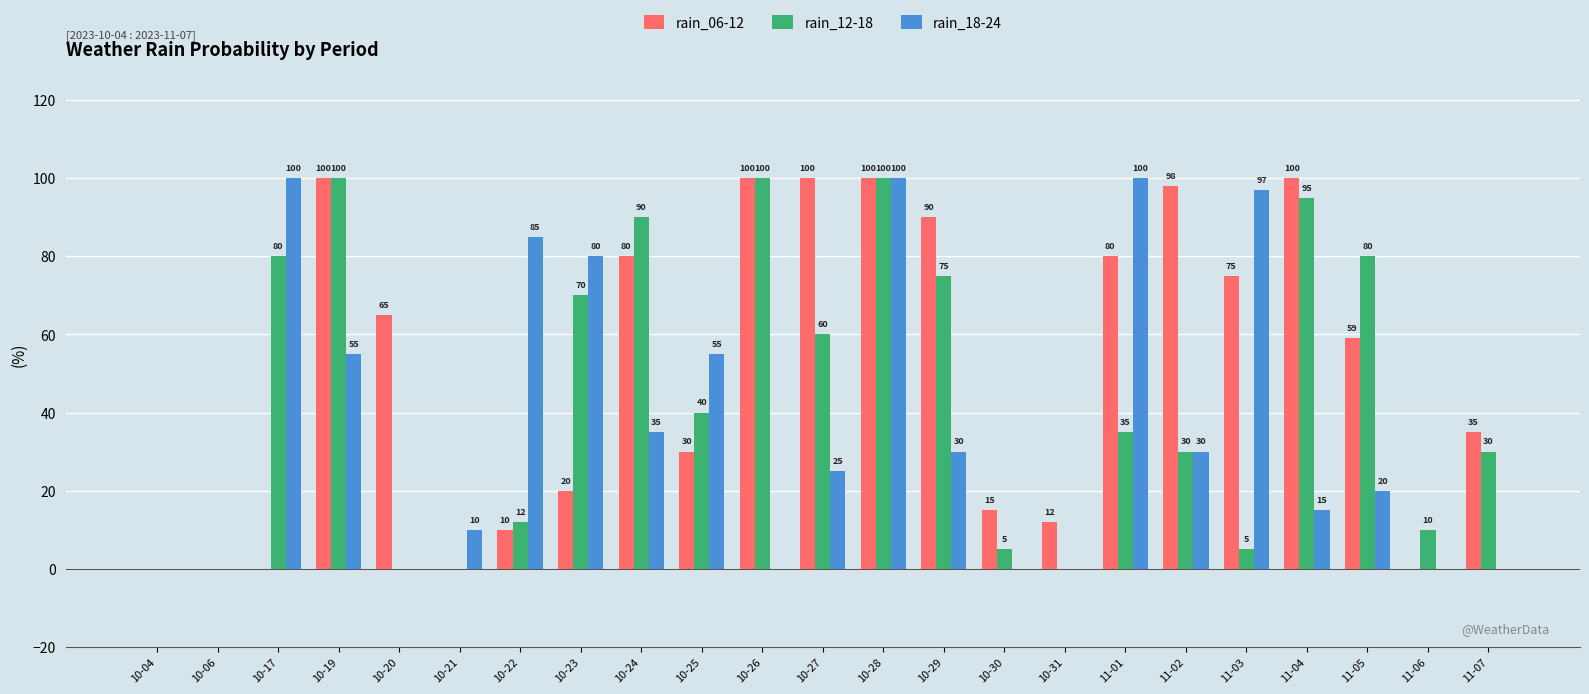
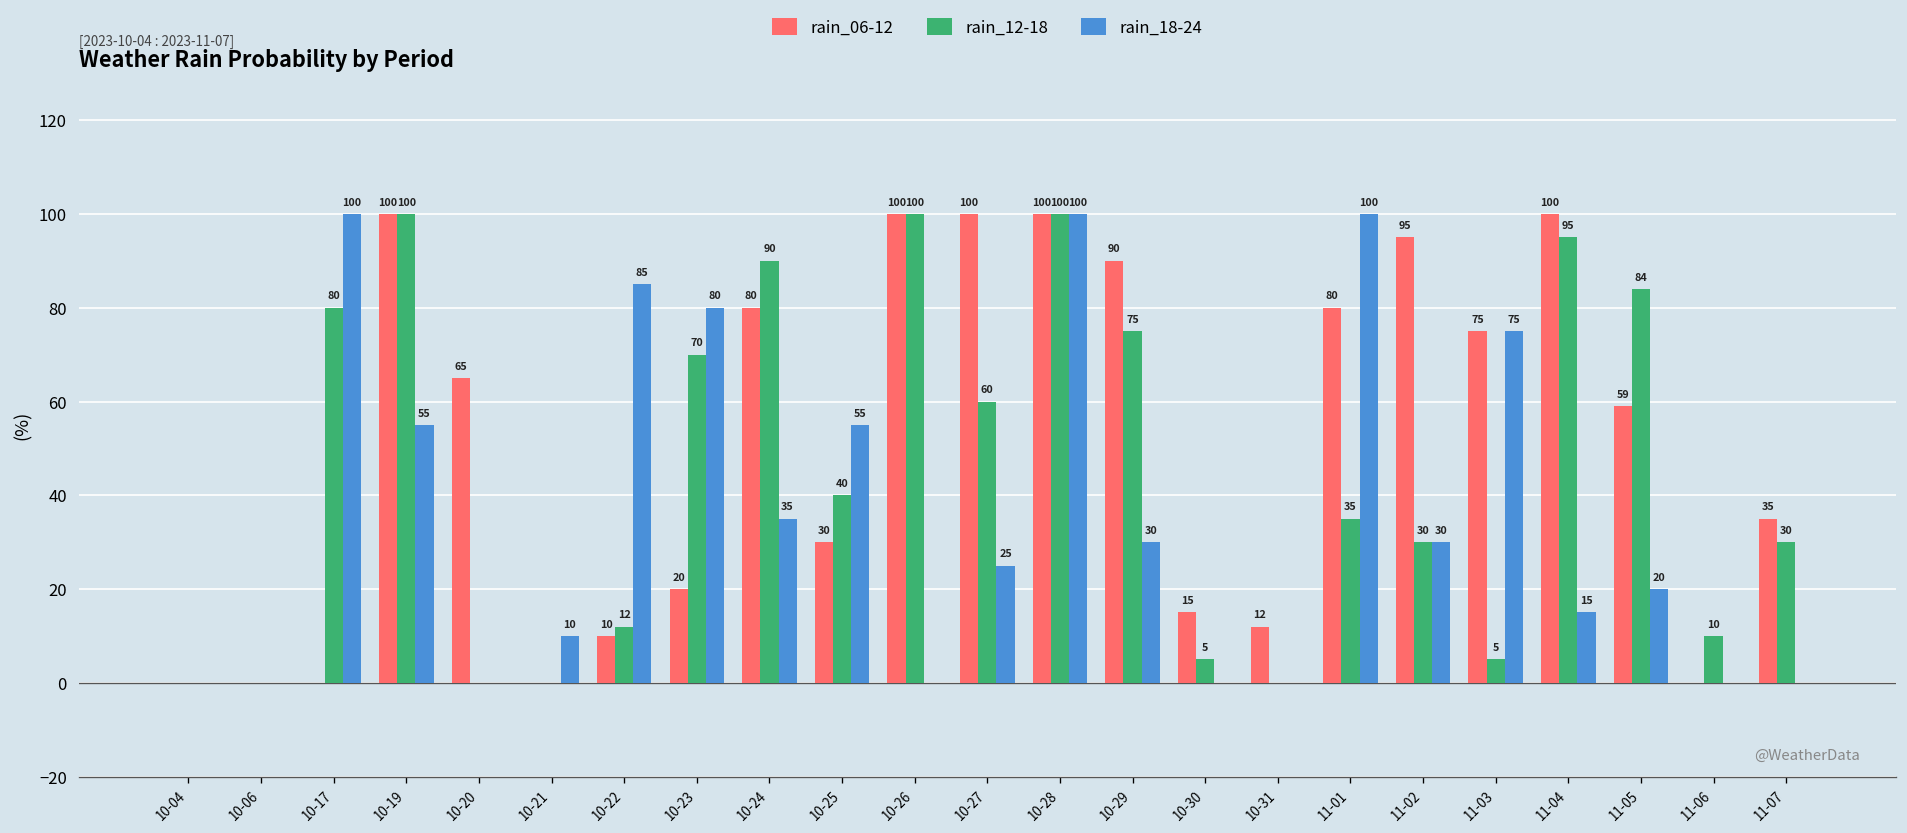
rain_06-12, 11-02: 98 -> 95
rain_18-24, 11-03: 97 -> 75
rain_12-18, 11-05: 80 -> 84
